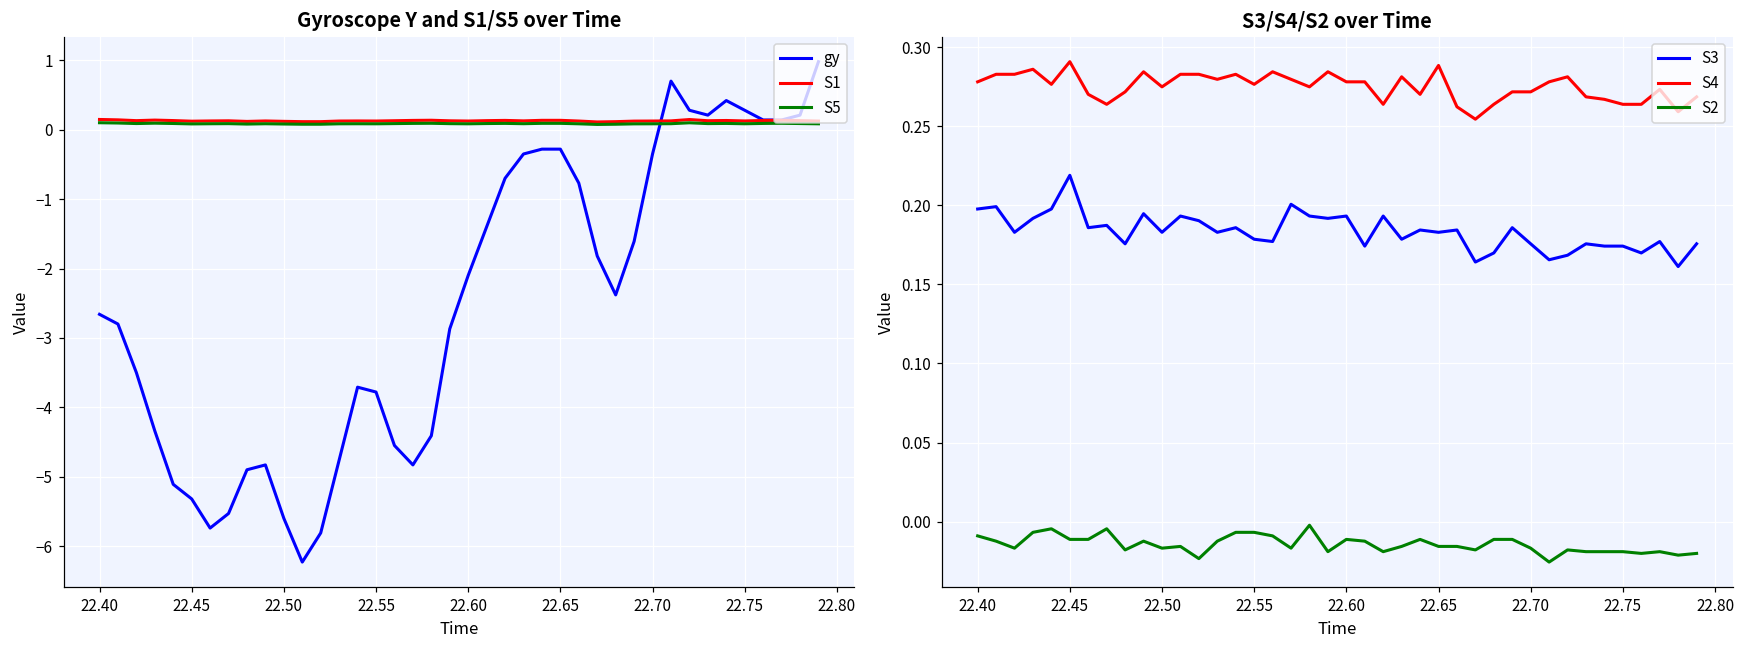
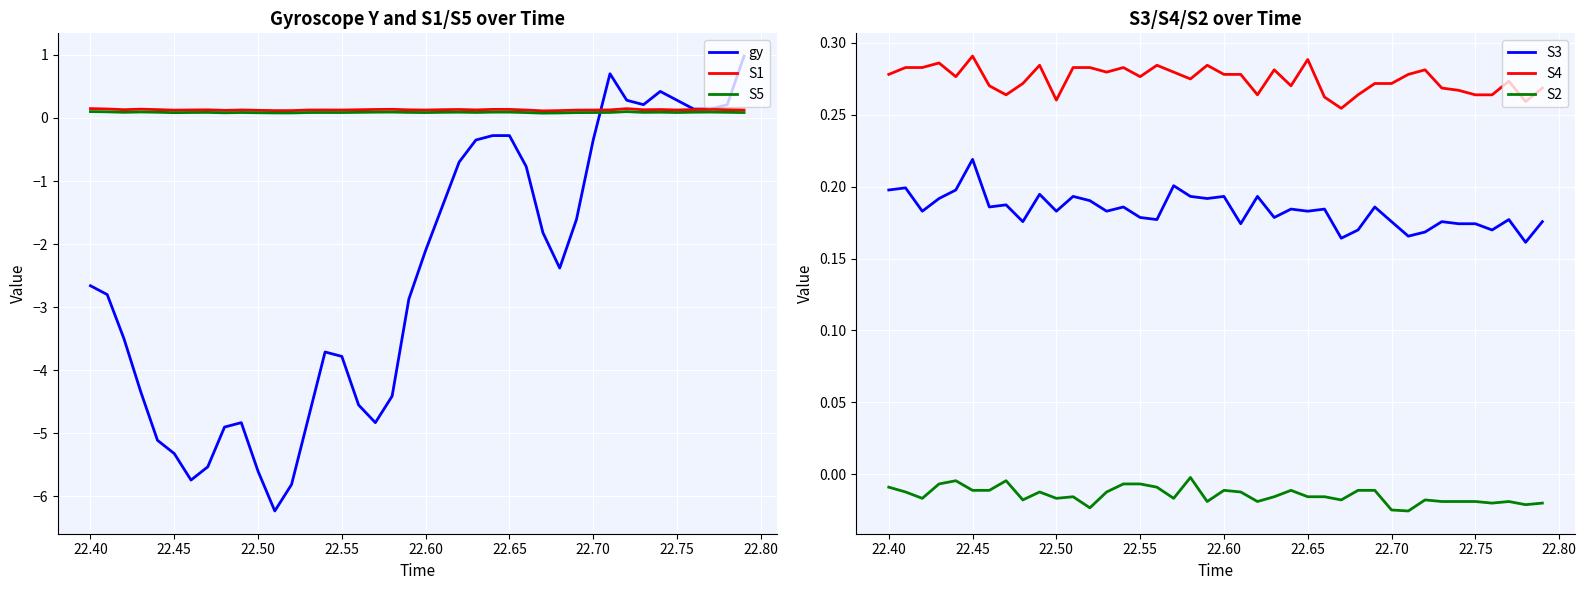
S3/S4/S2 over Time, S4, 22.50: 0.275 -> 0.260
S3/S4/S2 over Time, S2, 22.70: -0.017 -> -0.025
